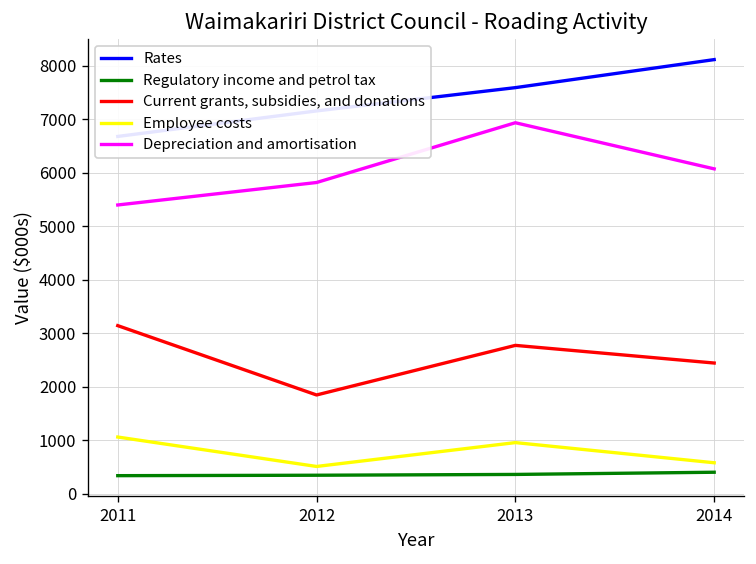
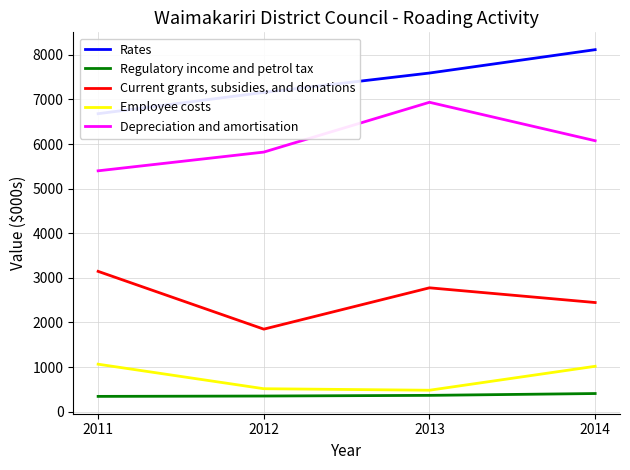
Employee costs, 2013: 1000 -> 500
Employee costs, 2014: 600 -> 1000
